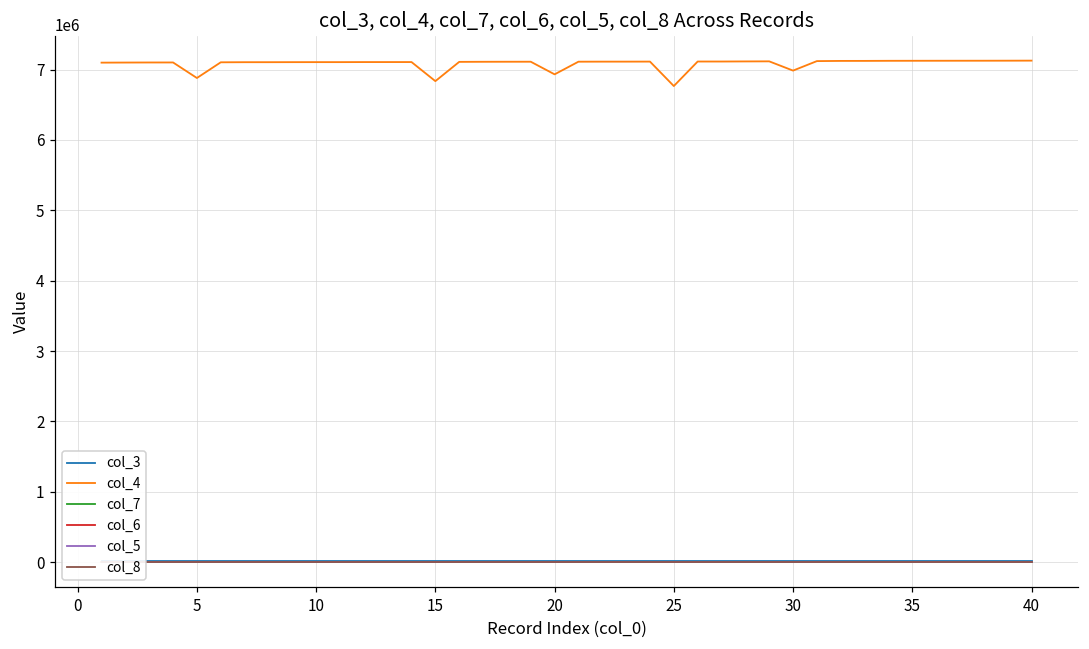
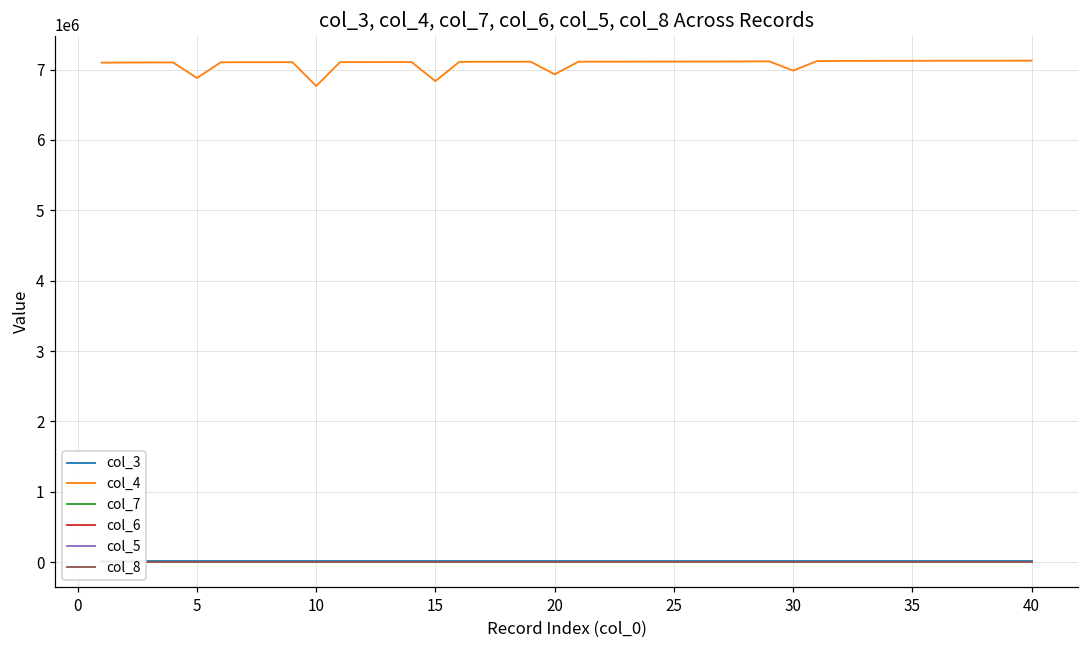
col_4, 10: 7100000 -> 6800000
col_4, 25: 6800000 -> 7100000
